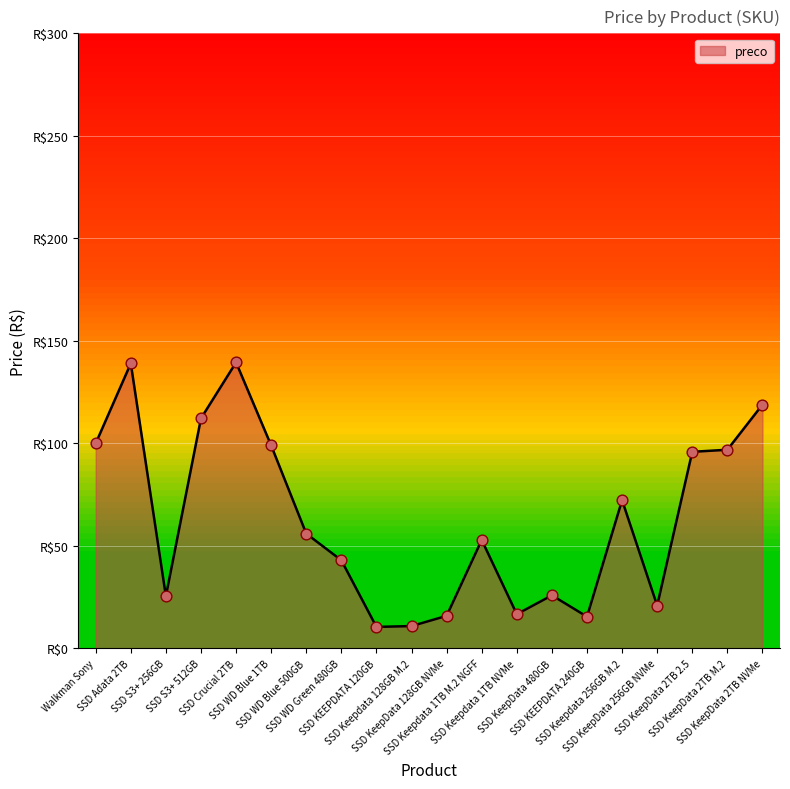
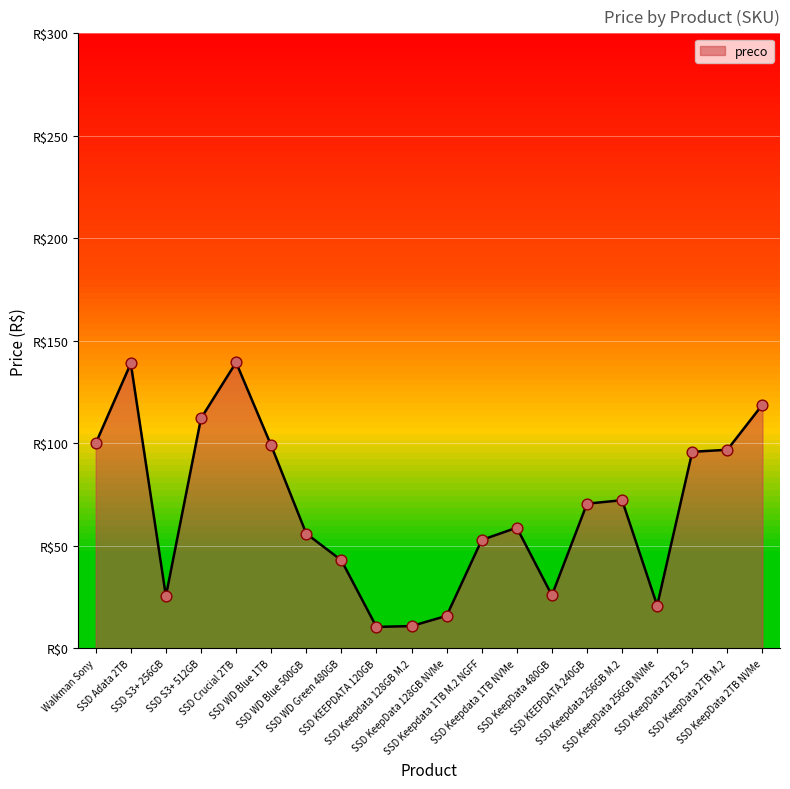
SSD Keepdata 1TB NVMe: R$17 -> R$59
SSD KEEPDATA 240GB: R$16 -> R$71
